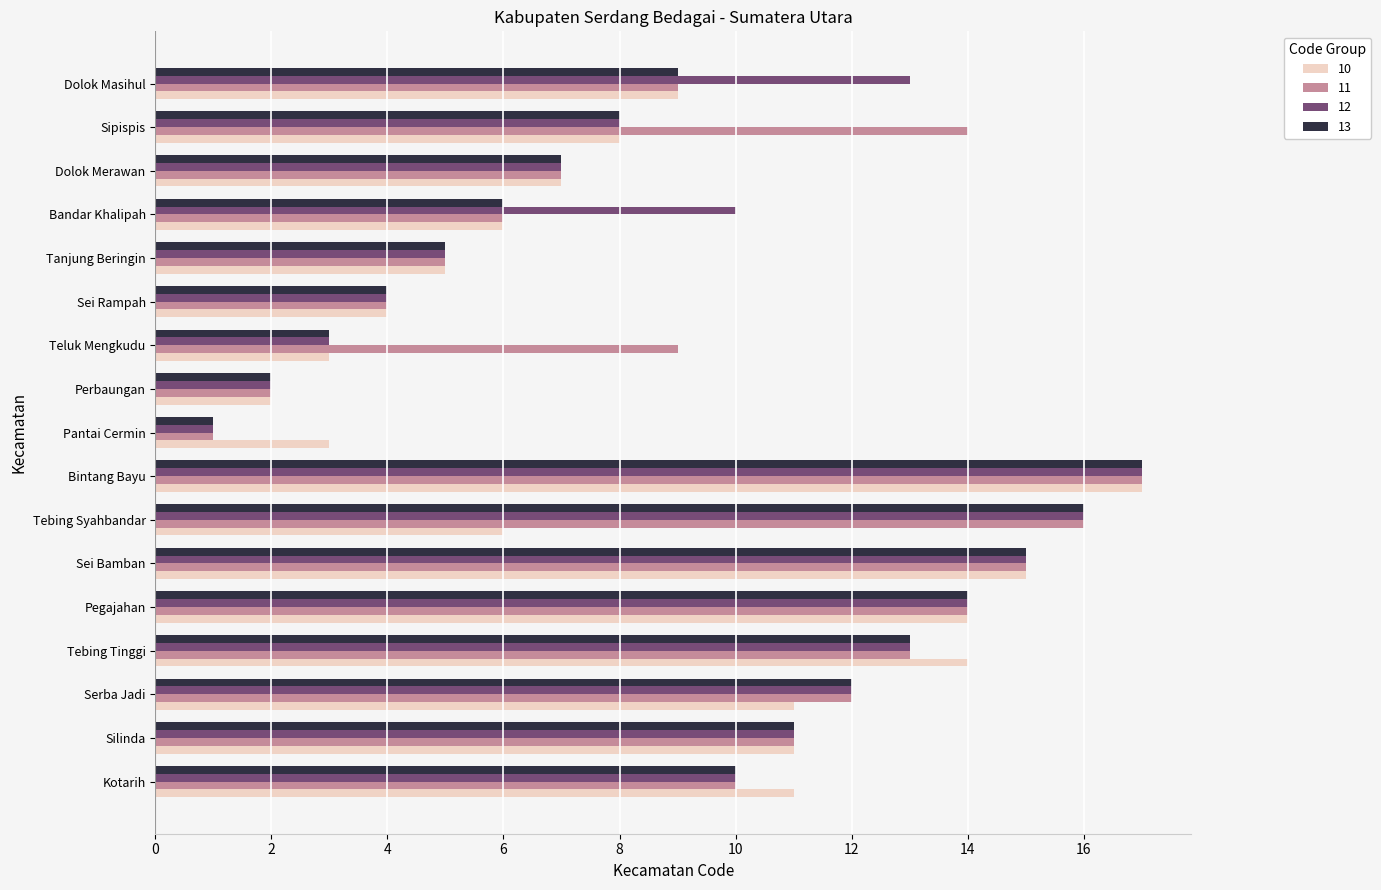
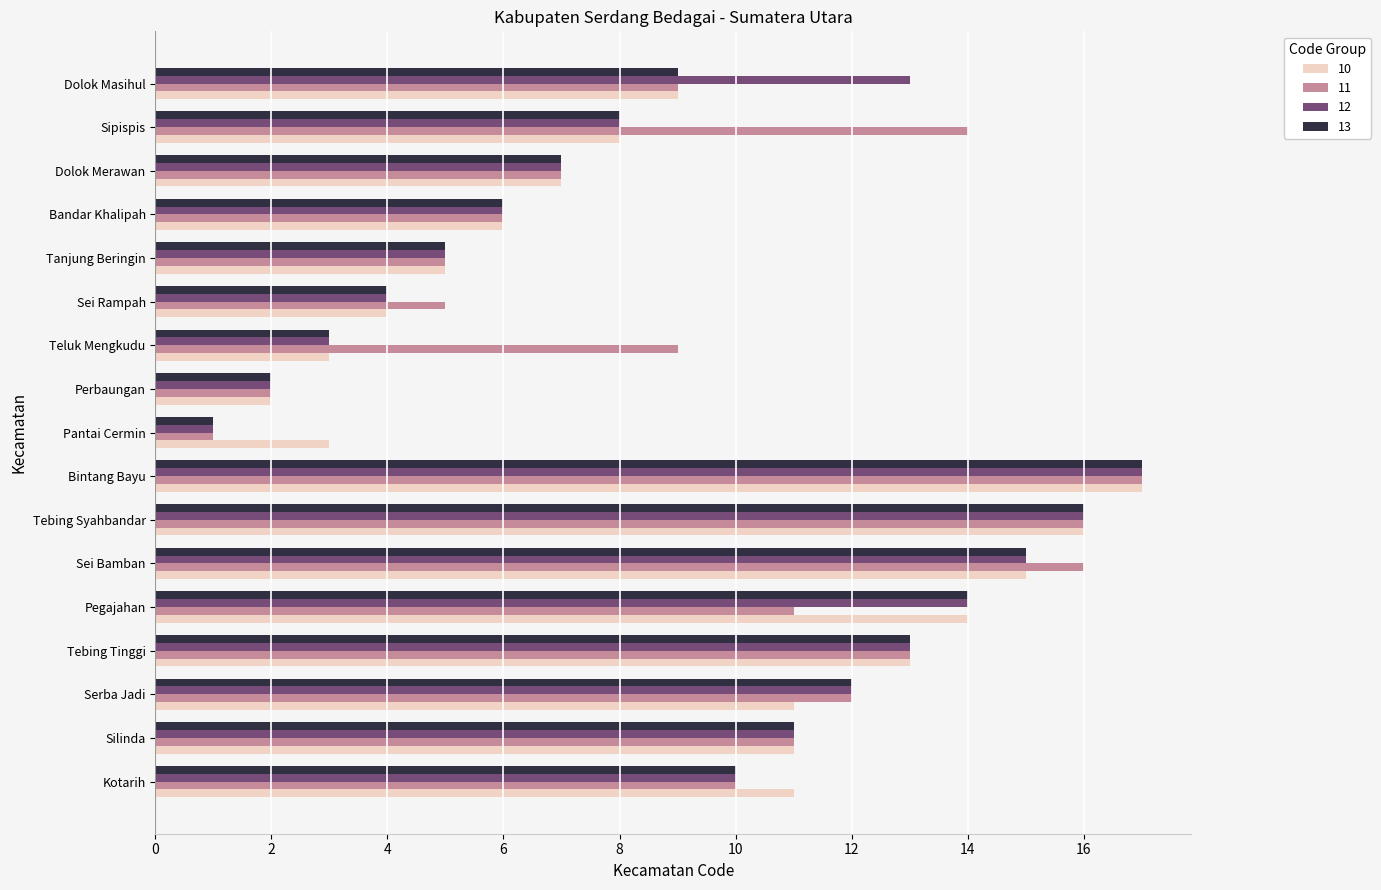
12, Bandar Khalipah: 10 -> 6
11, Sei Rampah: 4 -> 5
10, Tebing Syahbandar: 6 -> 16
11, Sei Bamban: 15 -> 16
11, Pegajahan: 14 -> 11
10, Tebing Tinggi: 14 -> 13
